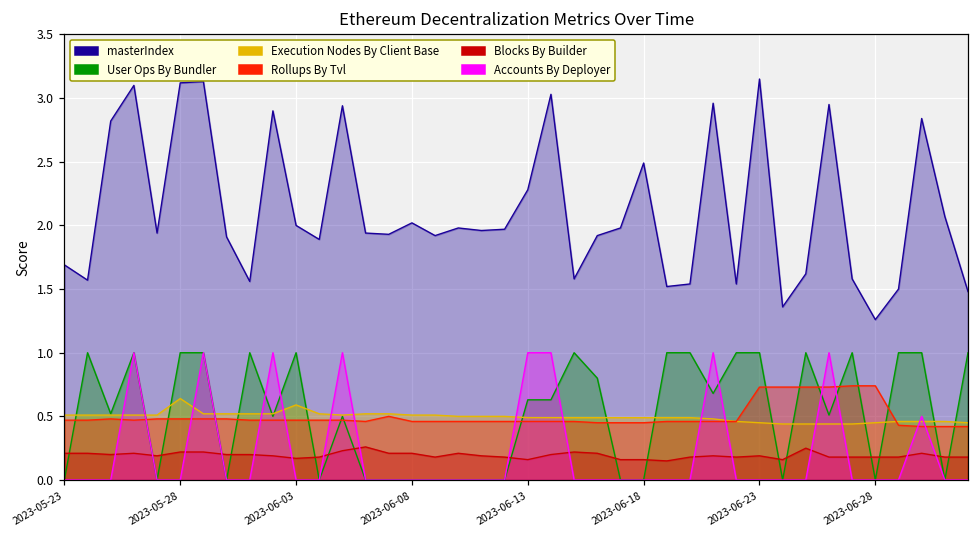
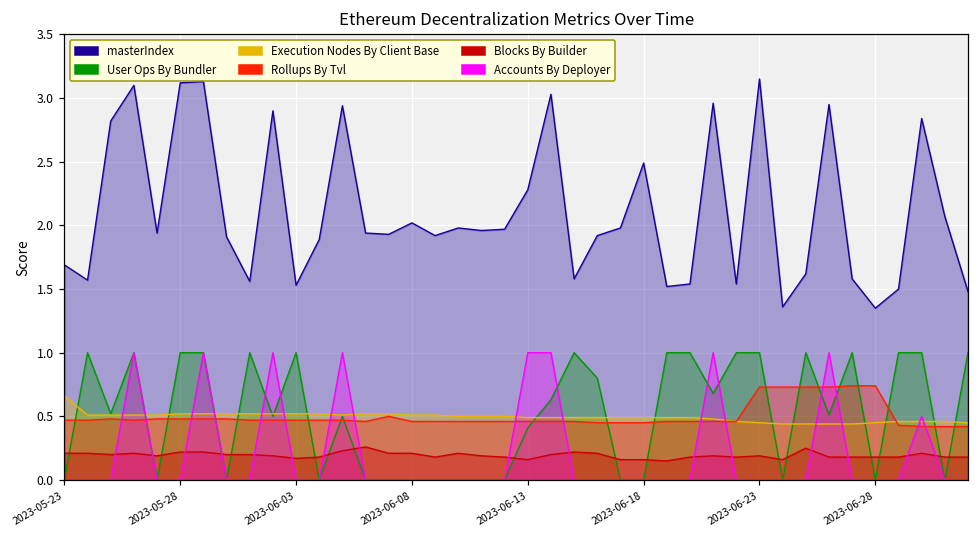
Execution Nodes By Client Base, 2023-05-23: 0.51 -> 0.66
Execution Nodes By Client Base, 2023-05-28: 0.64 -> 0.52
masterIndex, 2023-06-03: 2.00 -> 1.53
Execution Nodes By Client Base, 2023-06-03: 0.59 -> 0.52
User Ops By Bundler, 2023-06-13: 0.63 -> 0.41
masterIndex, 2023-06-28: 1.26 -> 1.35
